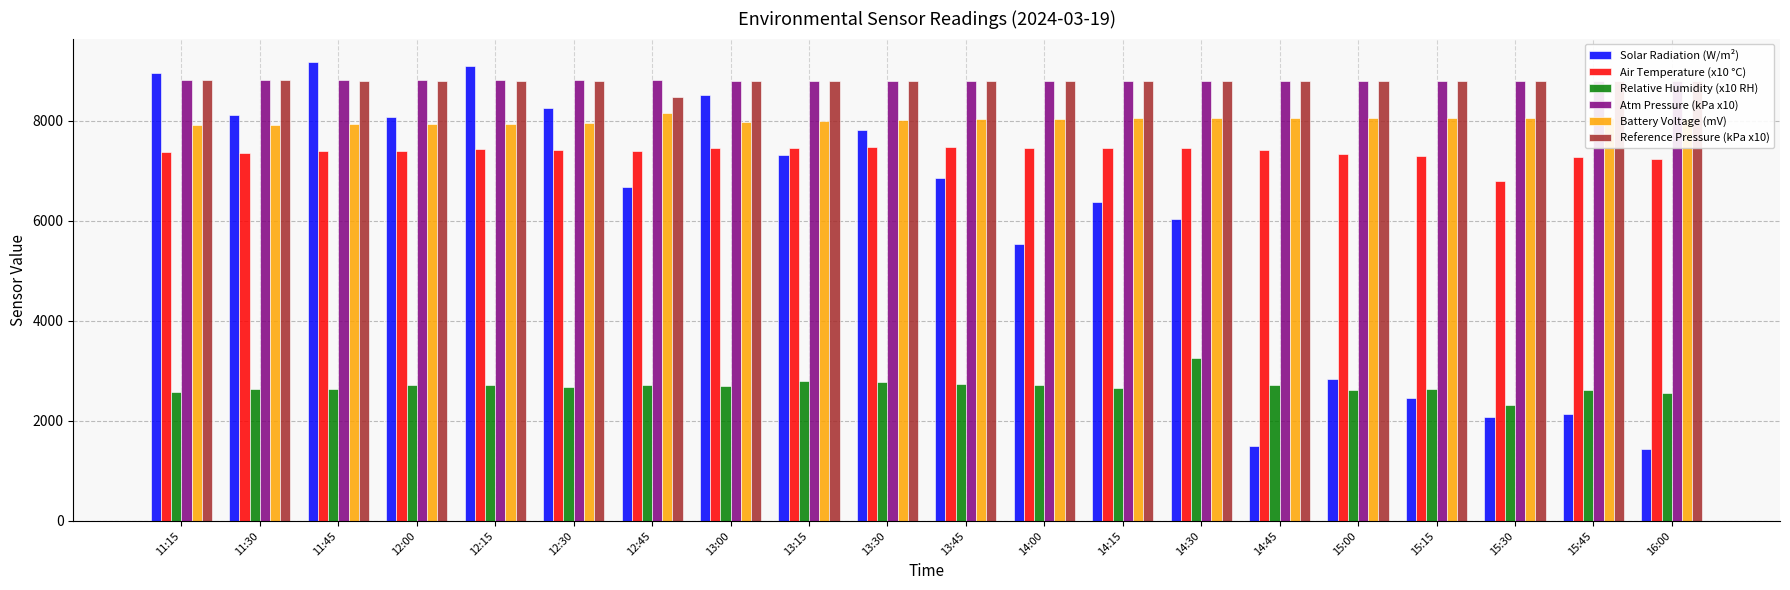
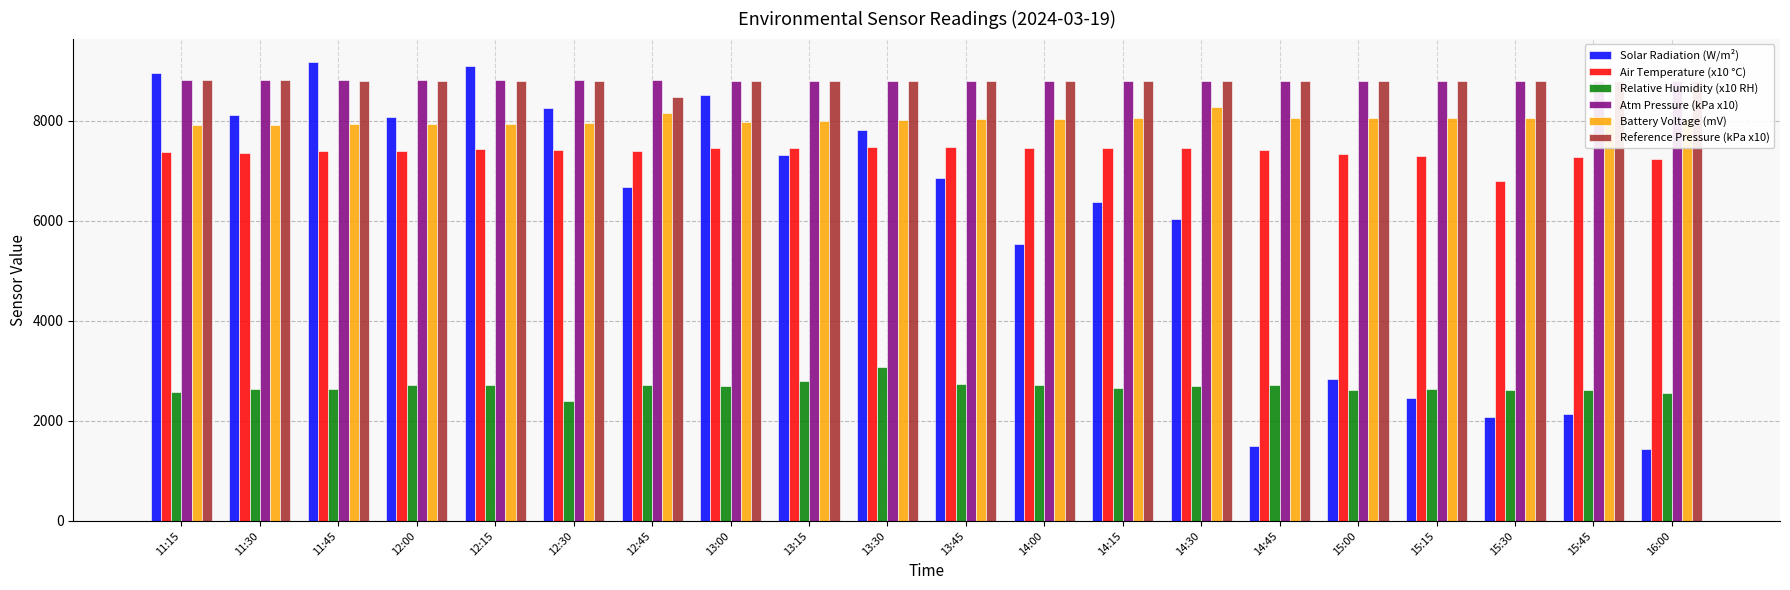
Relative Humidity (x10 RH), 12:30: 2700 -> 2400
Relative Humidity (x10 RH), 13:30: 2800 -> 3100
Relative Humidity (x10 RH), 14:30: 3200 -> 2700
Battery Voltage (mV), 14:30: 8100 -> 8300
Relative Humidity (x10 RH), 15:30: 2300 -> 2600
